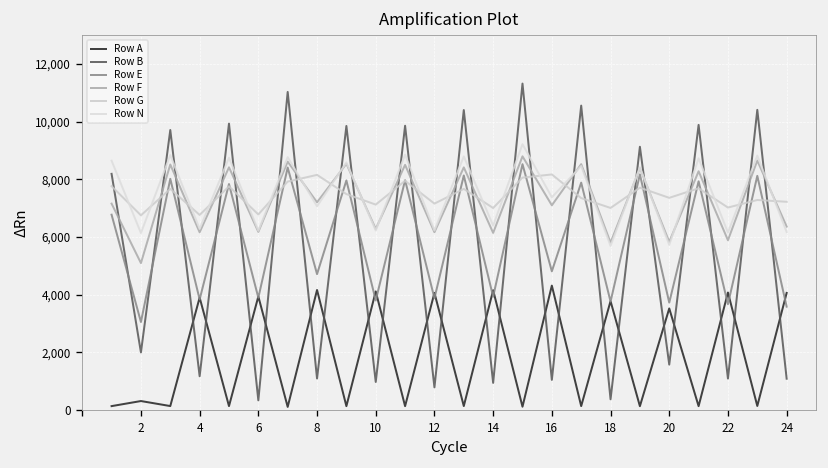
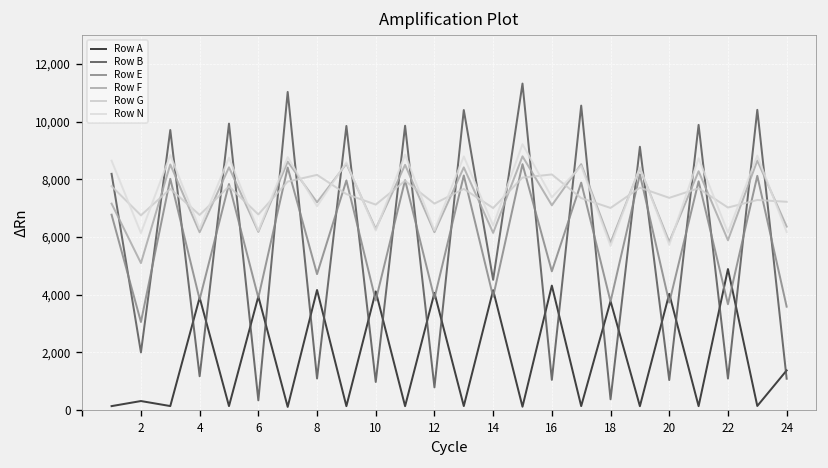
Row B, 14: 900 -> 4,500
Row A, 20: 3,500 -> 4,000
Row B, 20: 1,600 -> 1,000
Row A, 22: 4,100 -> 4,900
Row A, 24: 4,100 -> 1,400
